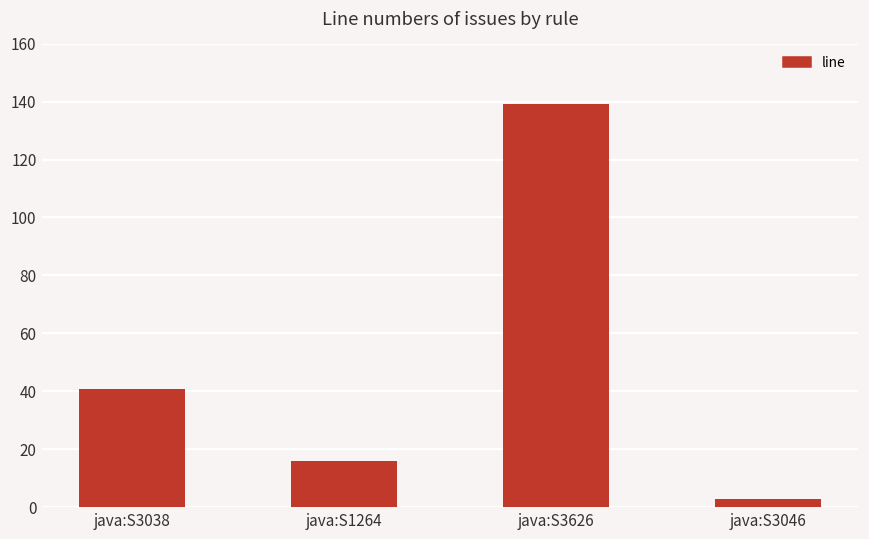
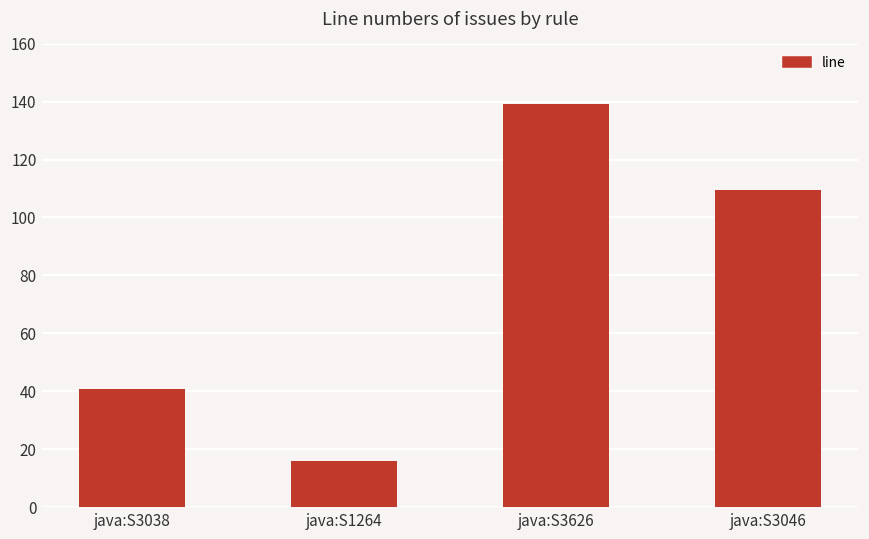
java:S3046: 3 -> 109
